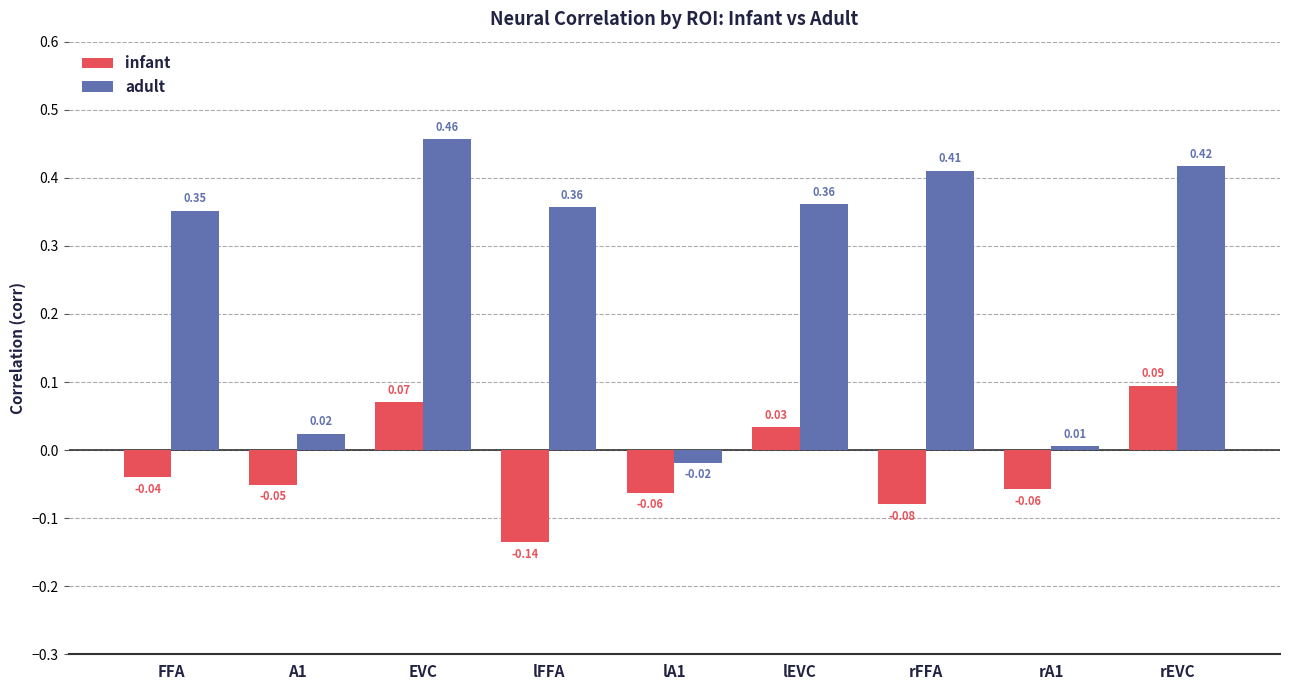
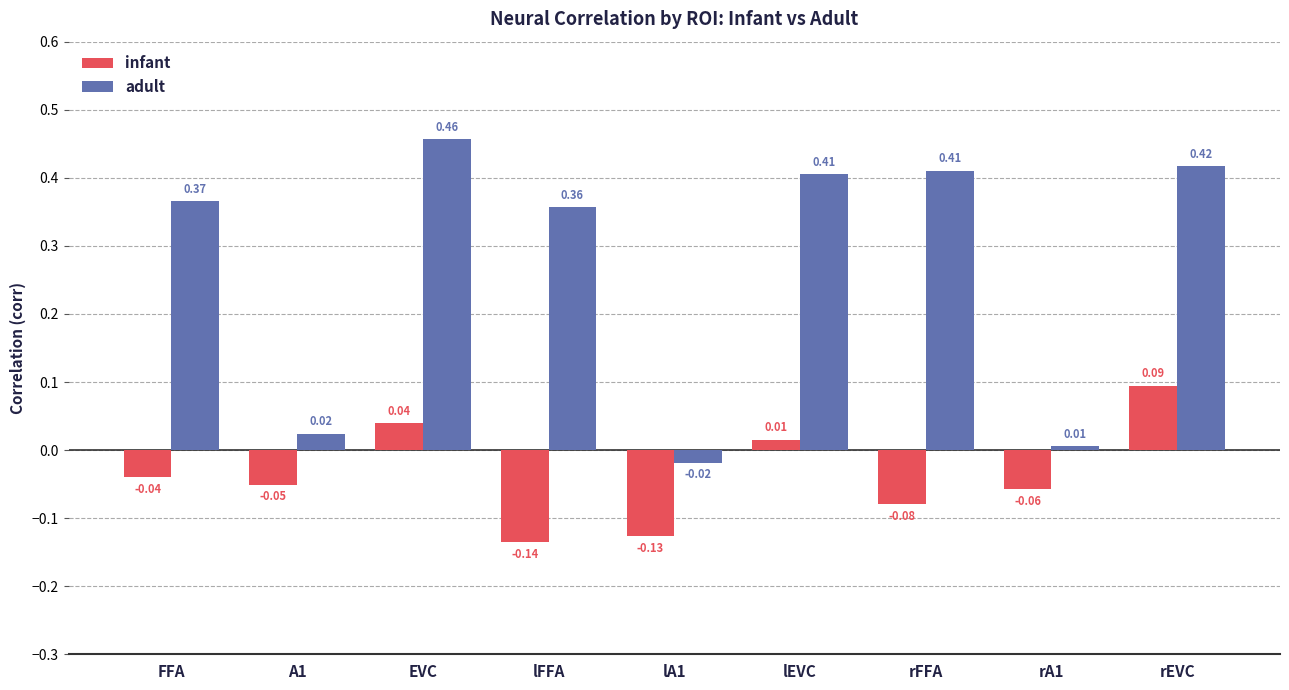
adult, FFA: 0.35 -> 0.37
infant, EVC: 0.07 -> 0.04
infant, lA1: -0.06 -> -0.13
infant, lEVC: 0.03 -> 0.01
adult, lEVC: 0.36 -> 0.41
